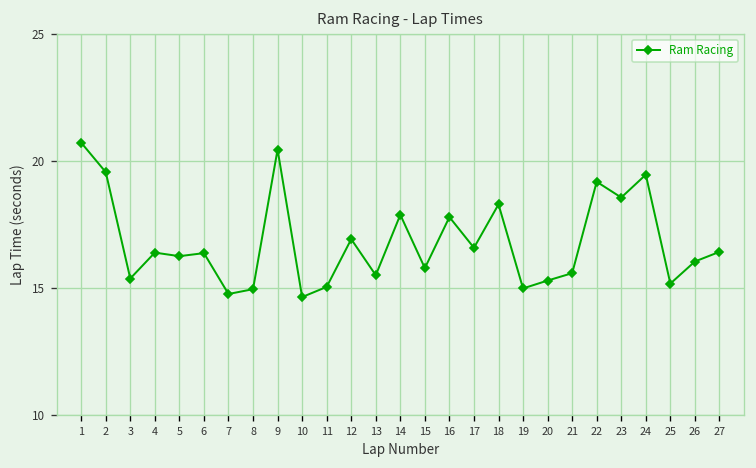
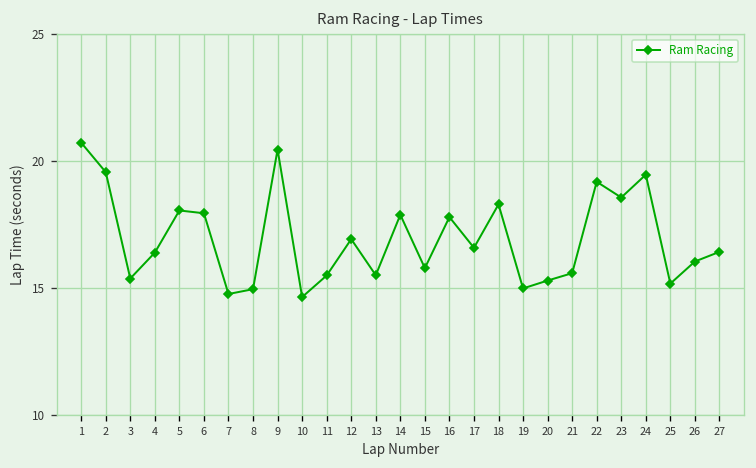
5: 16.3 -> 18.1
6: 16.4 -> 17.9
11: 15.0 -> 15.5
